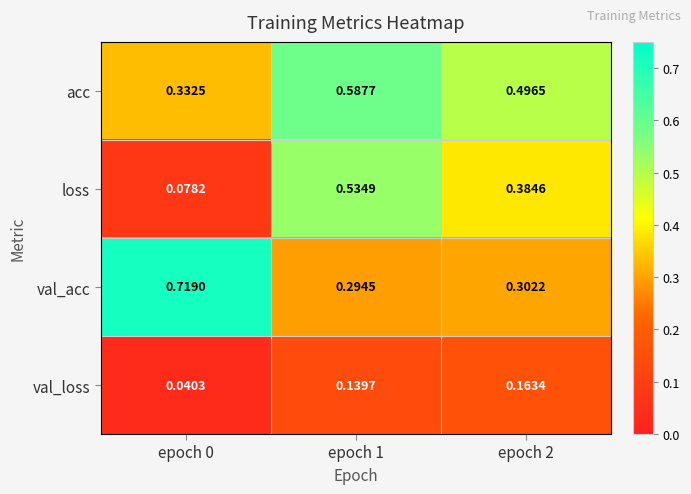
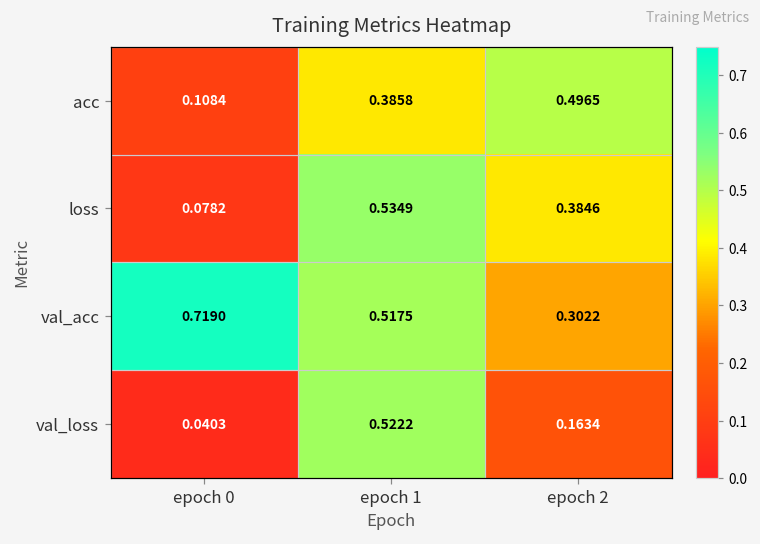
acc, epoch 0: 0.3325 -> 0.1084
acc, epoch 1: 0.5877 -> 0.3858
val_acc, epoch 1: 0.2945 -> 0.5175
val_loss, epoch 1: 0.1397 -> 0.5222
